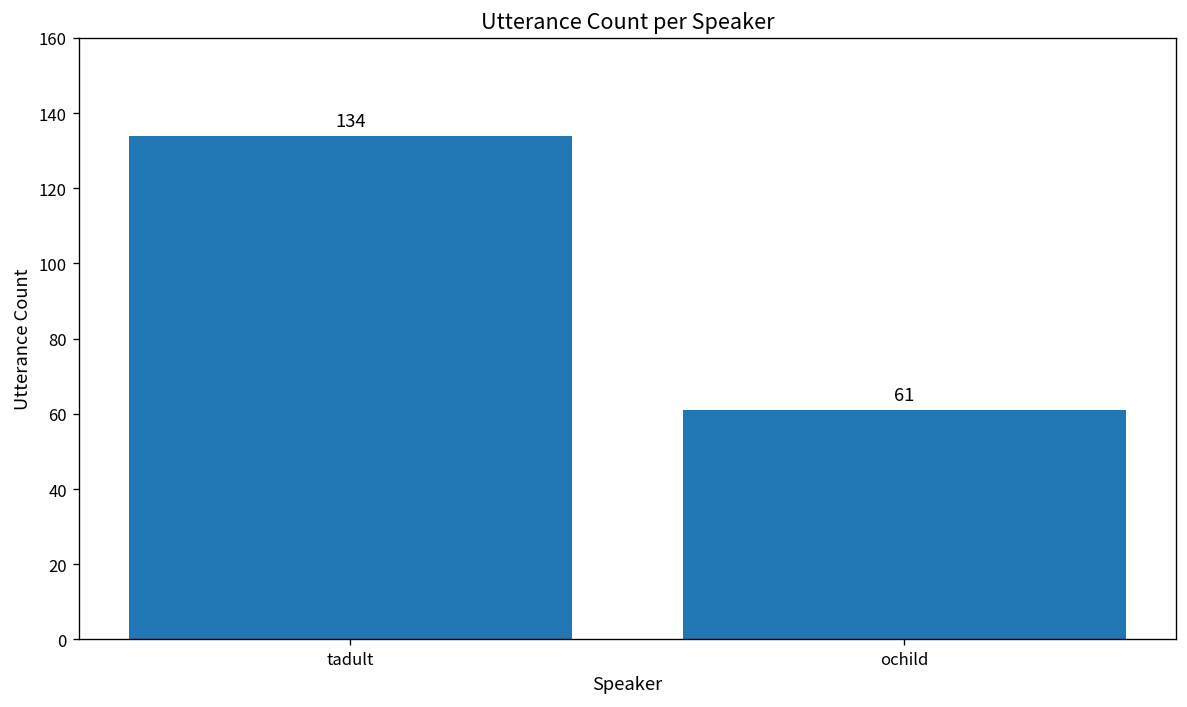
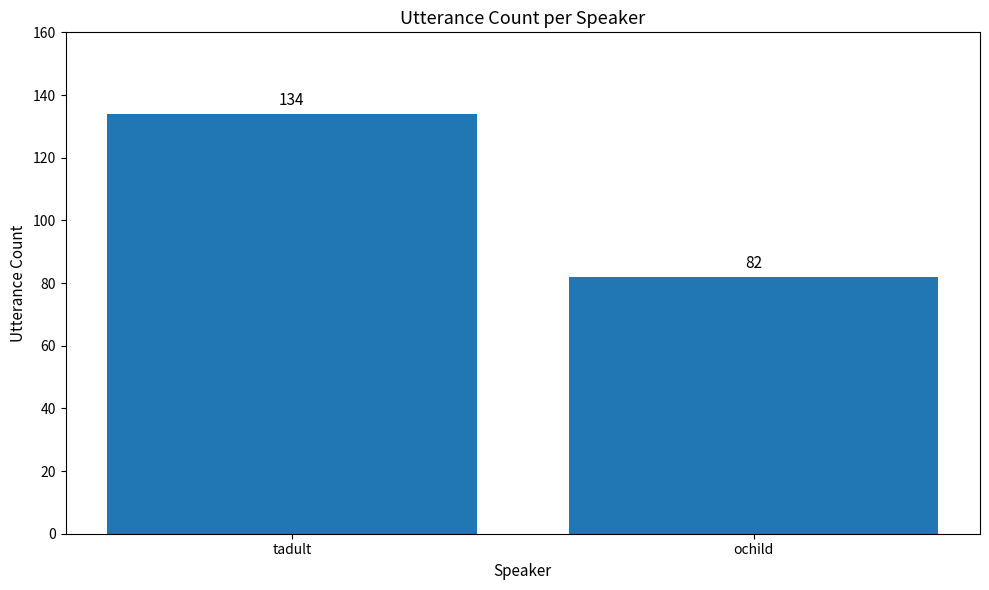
ochild: 61 -> 82
